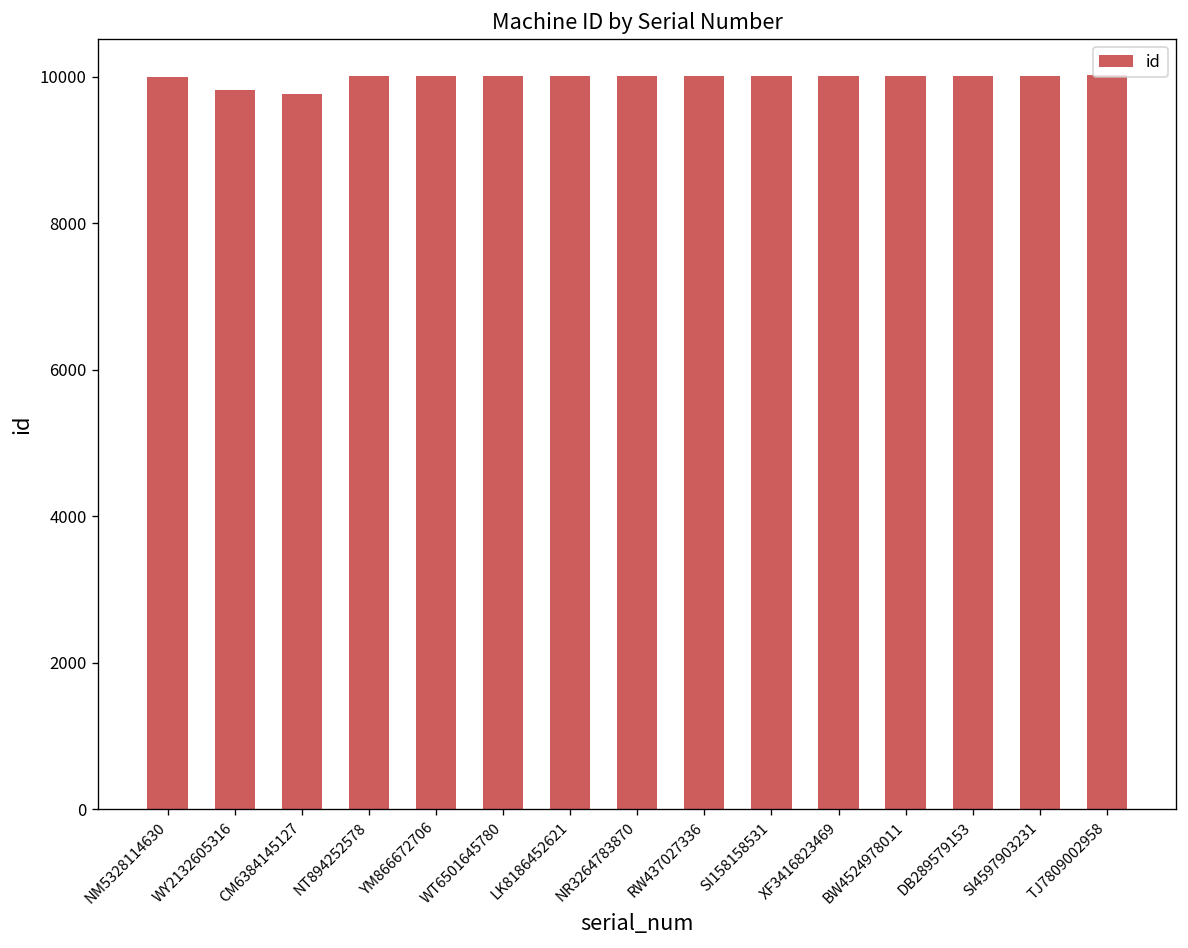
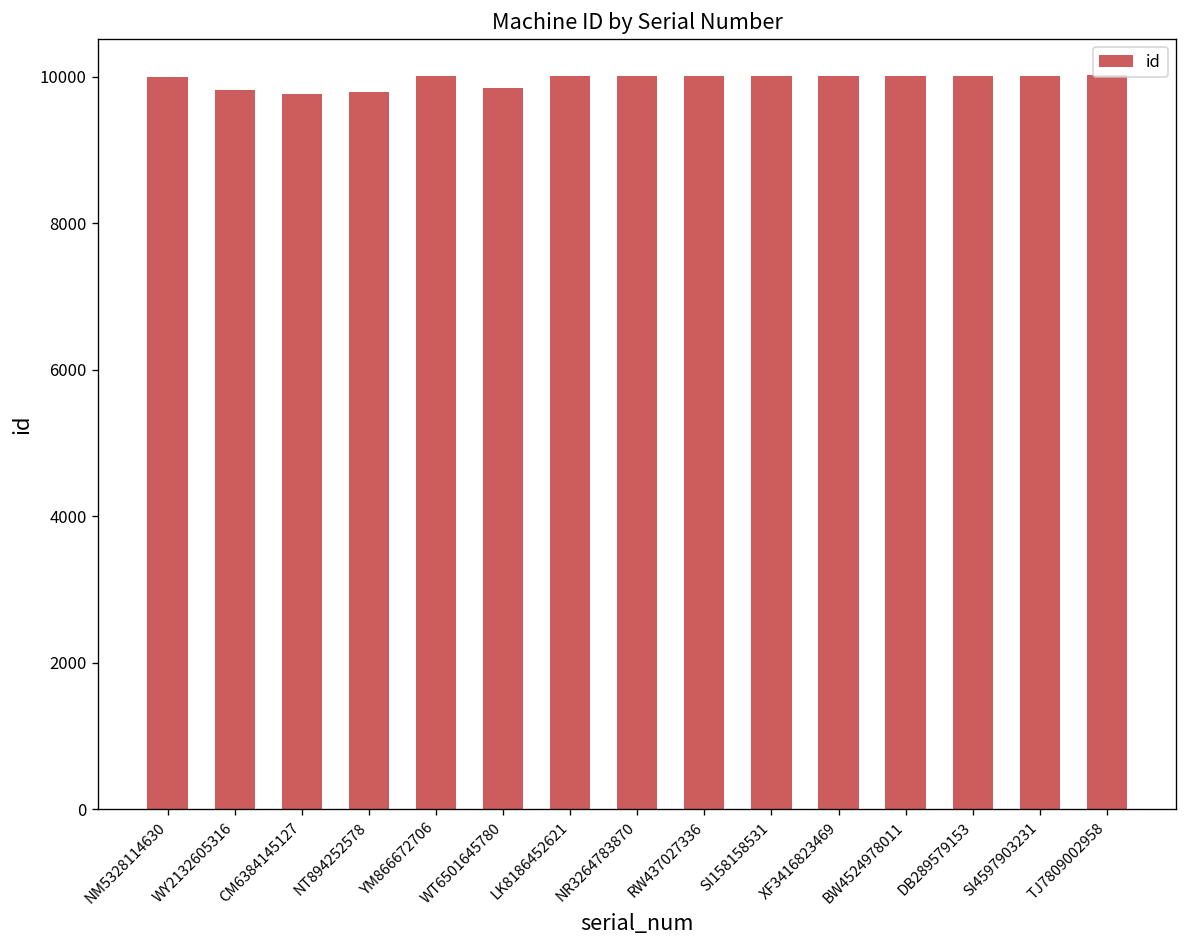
NT894252578: 10000 -> 9800
WT6501645780: 10000 -> 9800
